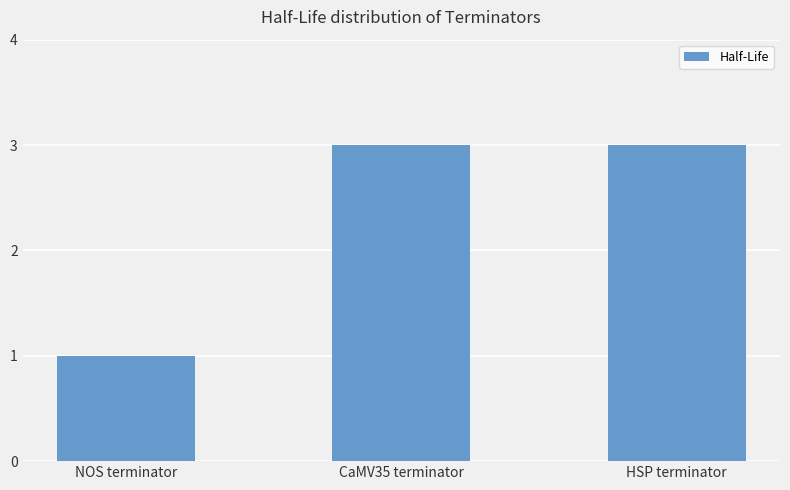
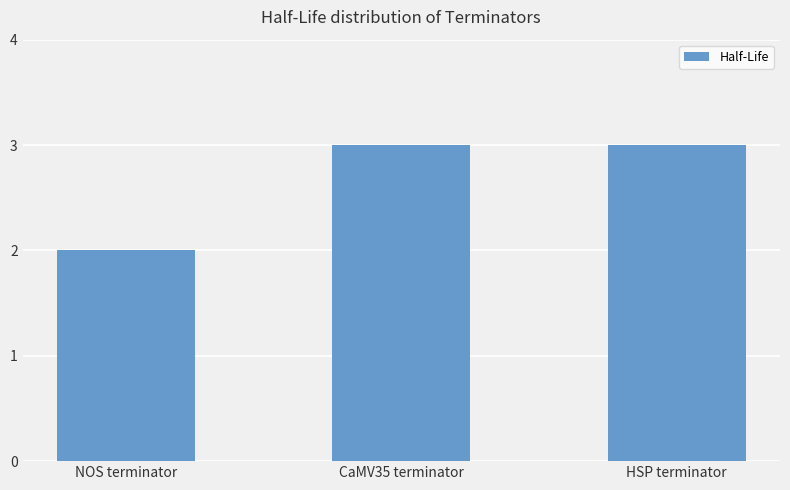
NOS terminator: 1 -> 2
